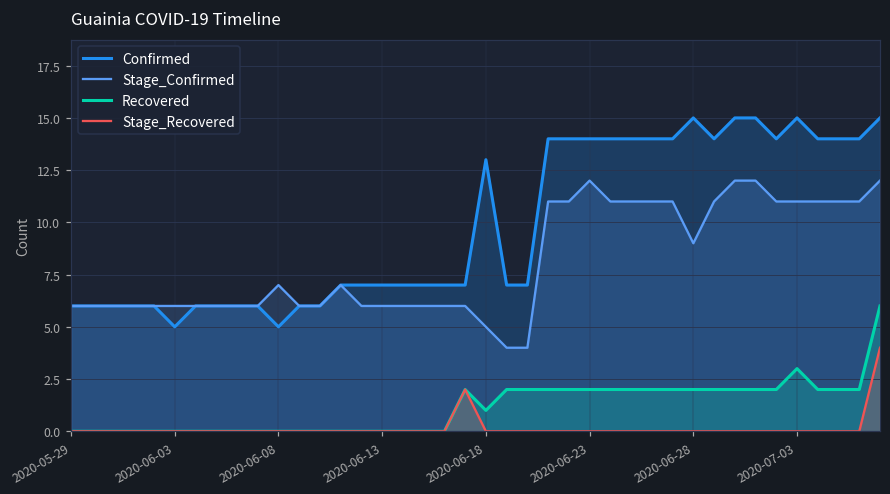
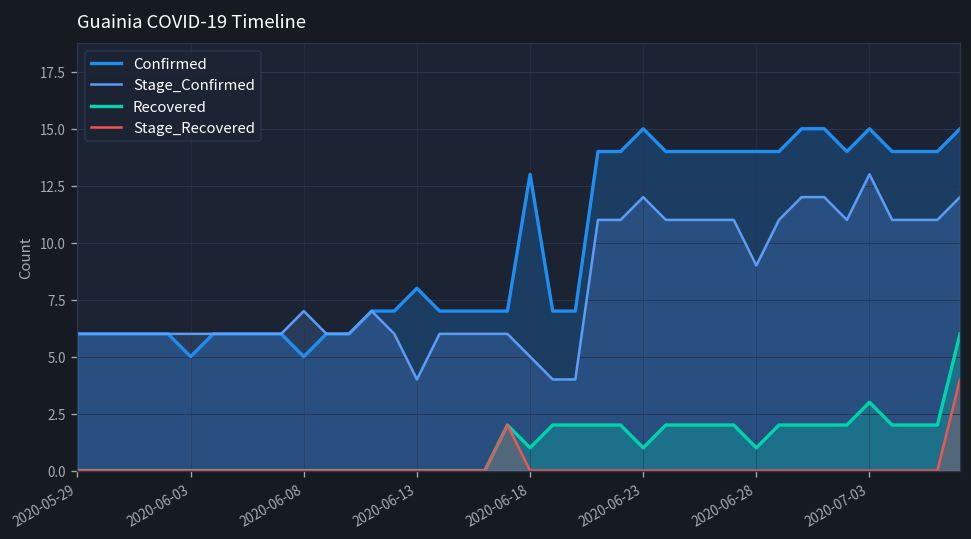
Confirmed, 2020-06-13: 7 -> 8
Stage_Confirmed, 2020-06-13: 6 -> 4
Confirmed, 2020-06-23: 14 -> 15
Recovered, 2020-06-23: 2 -> 1
Confirmed, 2020-06-28: 15 -> 14
Recovered, 2020-06-28: 2 -> 1
Stage_Confirmed, 2020-07-03: 11 -> 13
